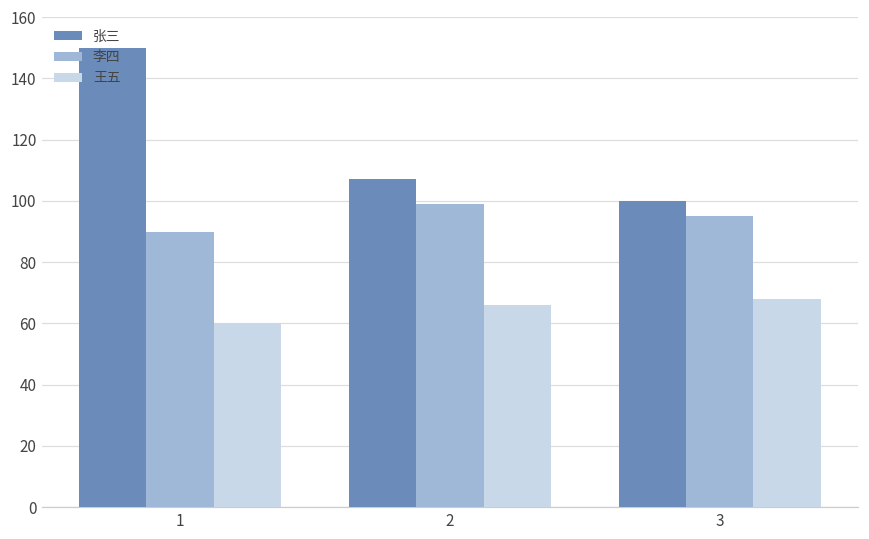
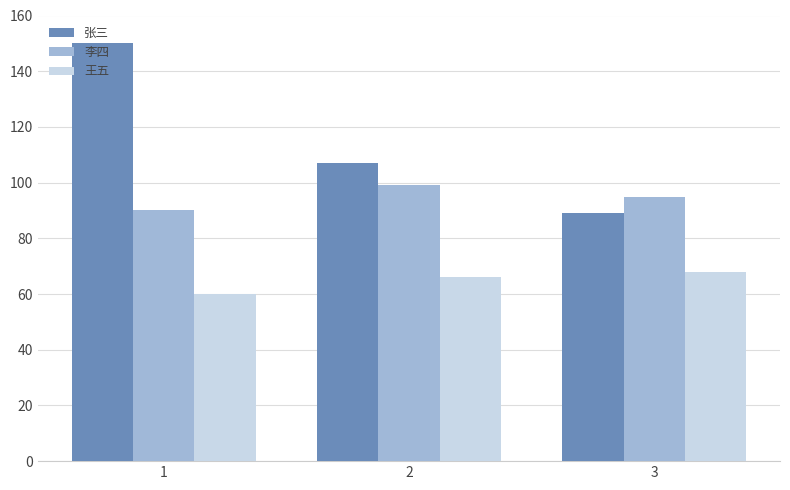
张三, 3: 100 -> 89
